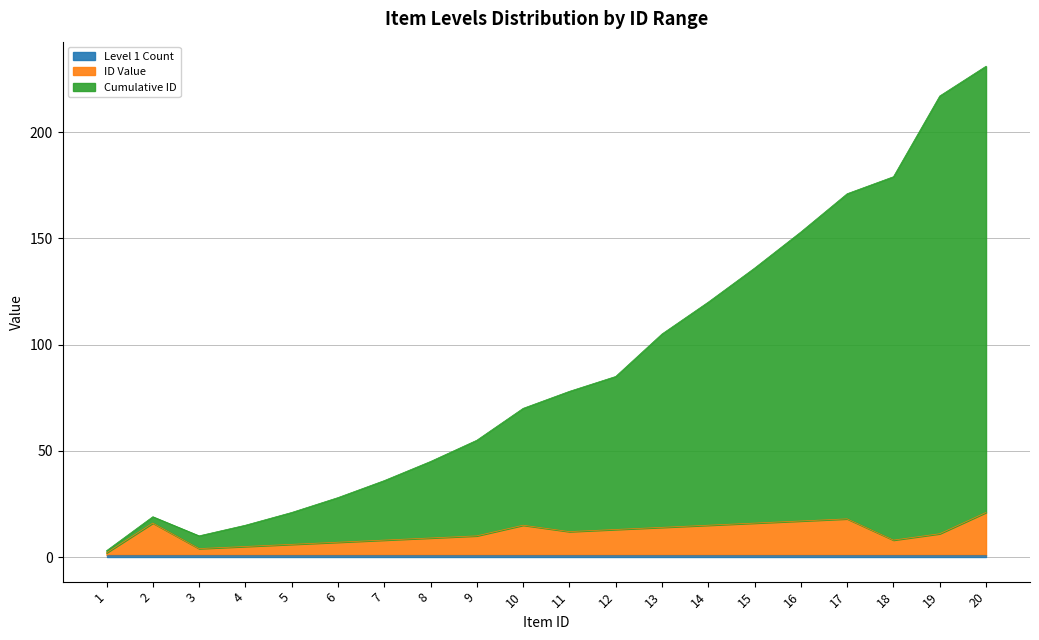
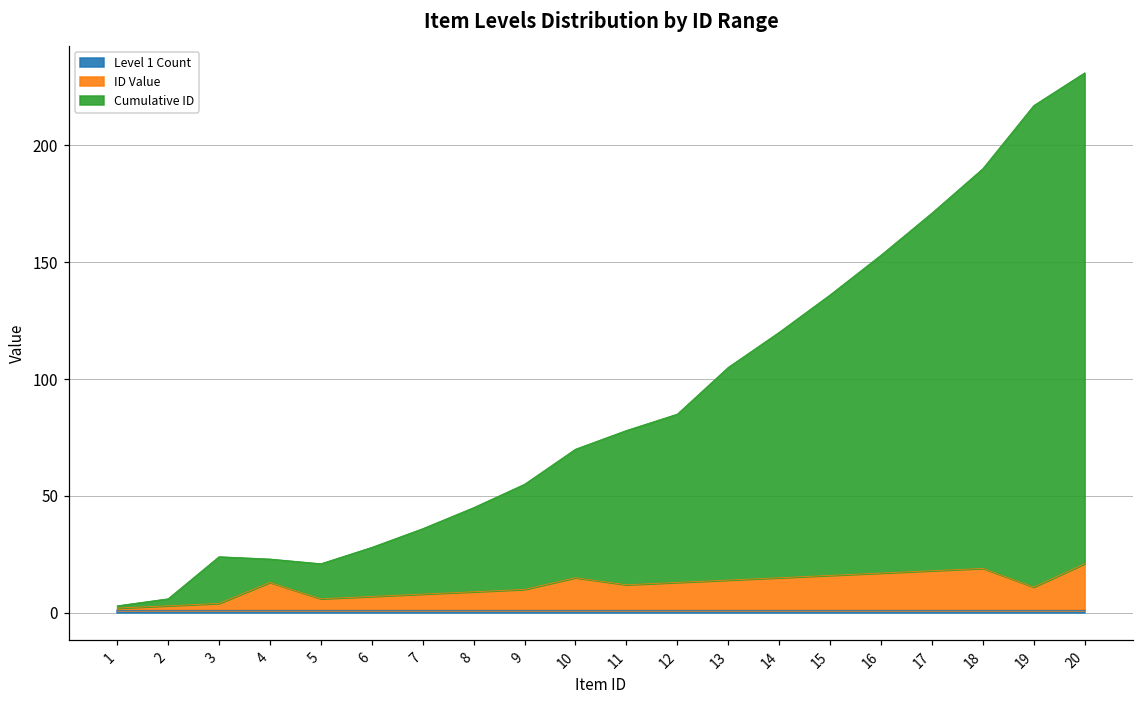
ID Value, 2: 16 -> 3
Cumulative ID, 3: 6 -> 20
ID Value, 4: 5 -> 13
ID Value, 18: 8 -> 19
